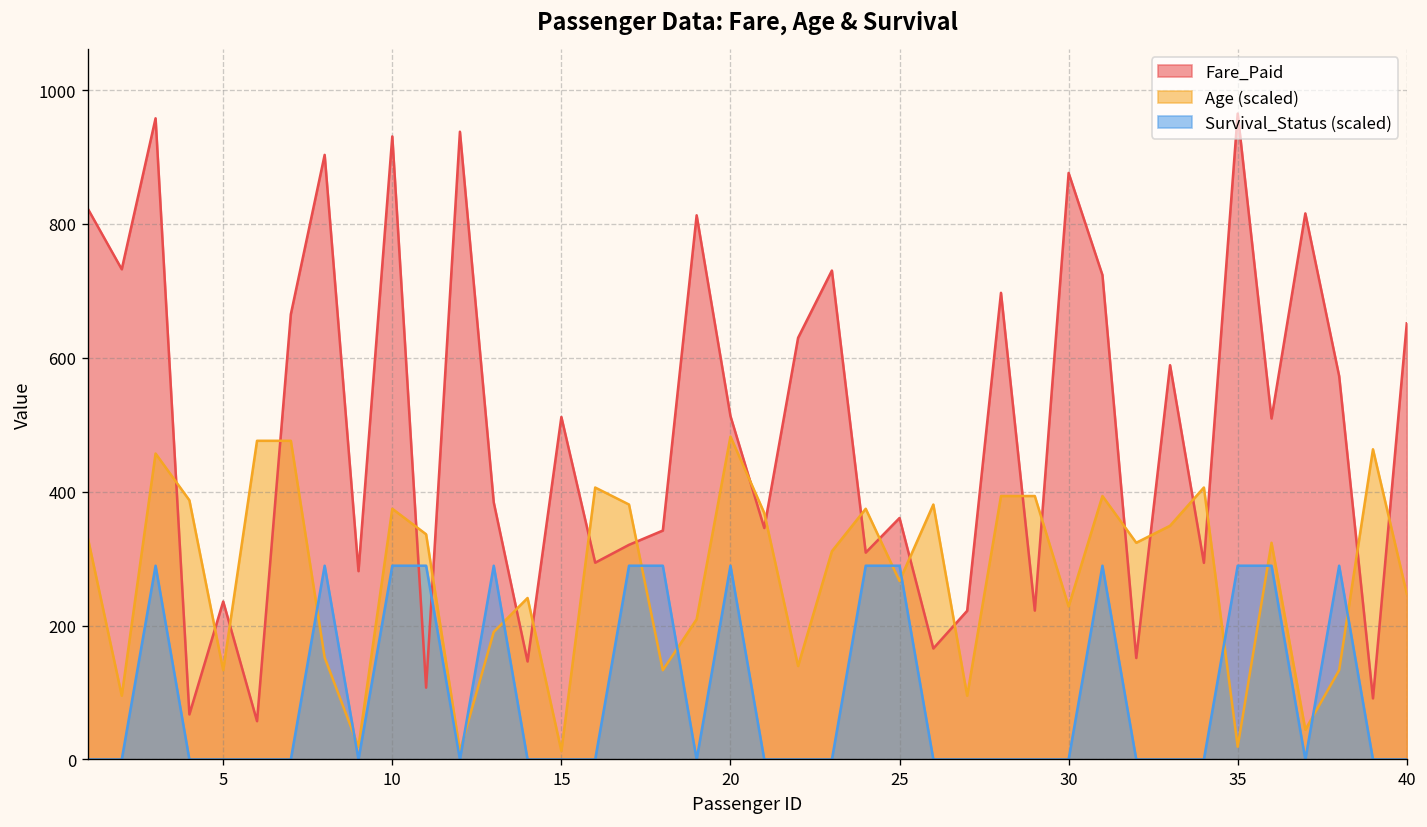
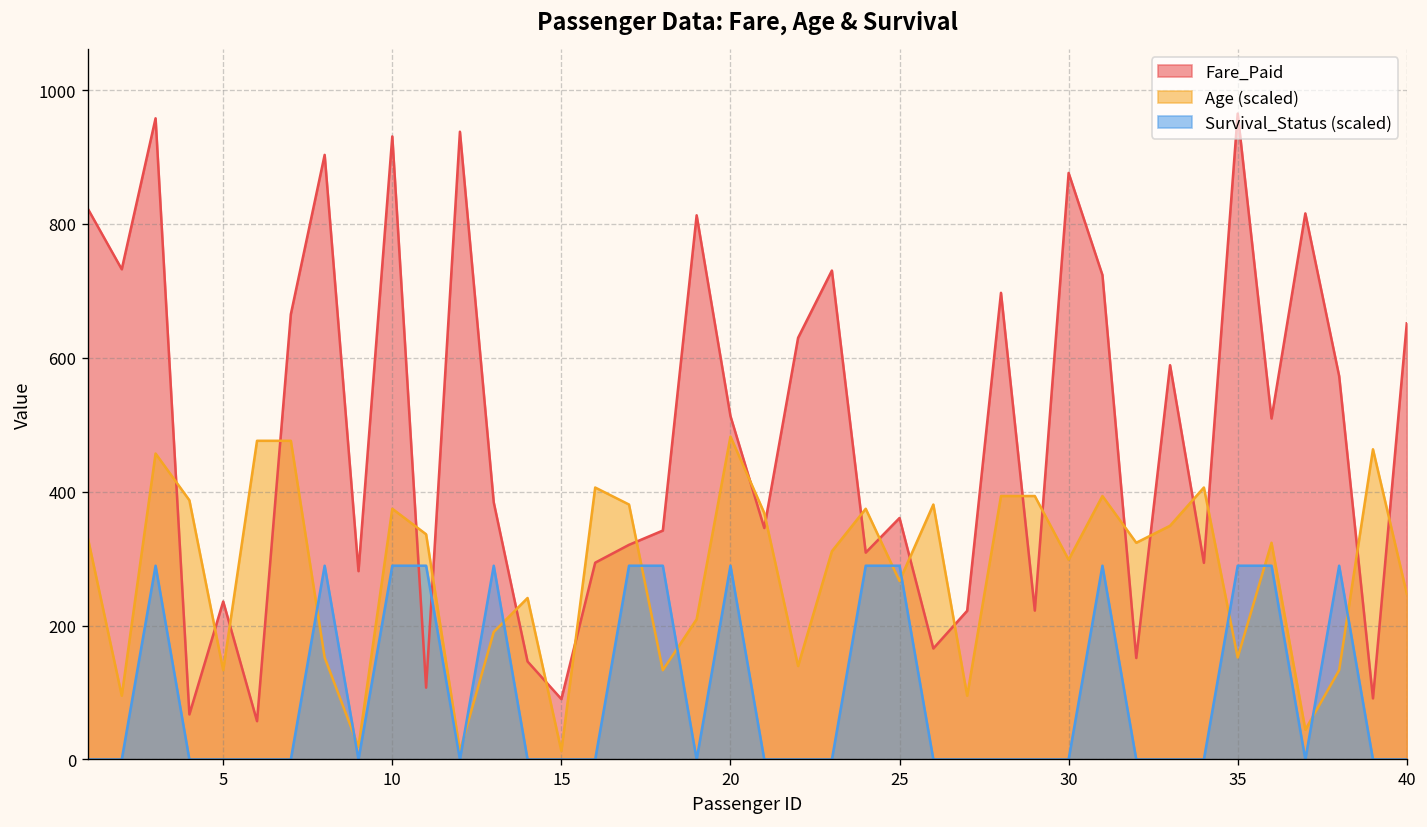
Fare_Paid, 15: 510 -> 90
Age (scaled), 30: 230 -> 300
Age (scaled), 35: 20 -> 150
